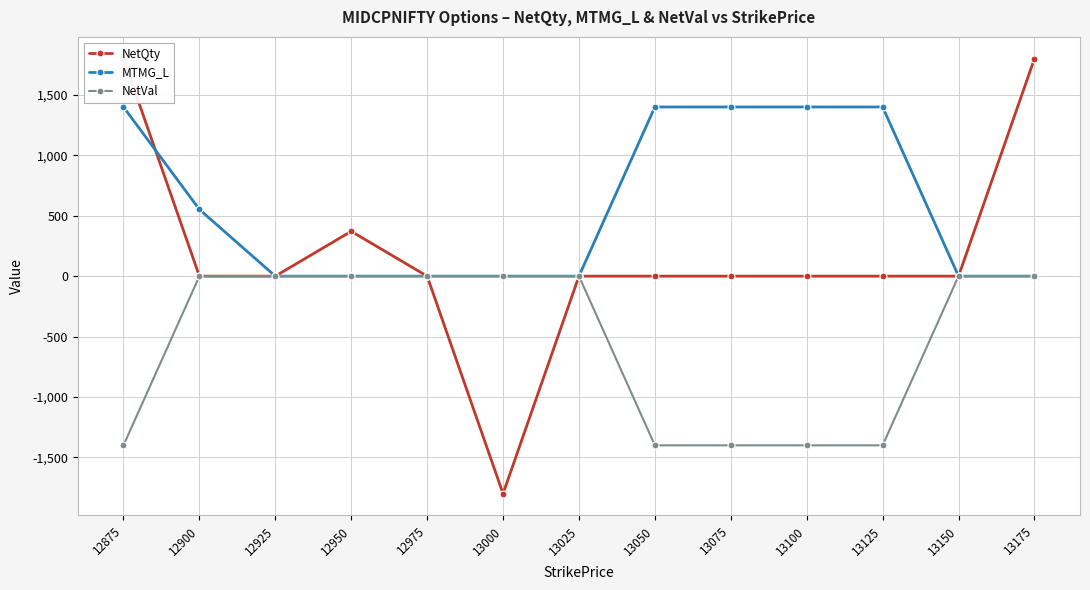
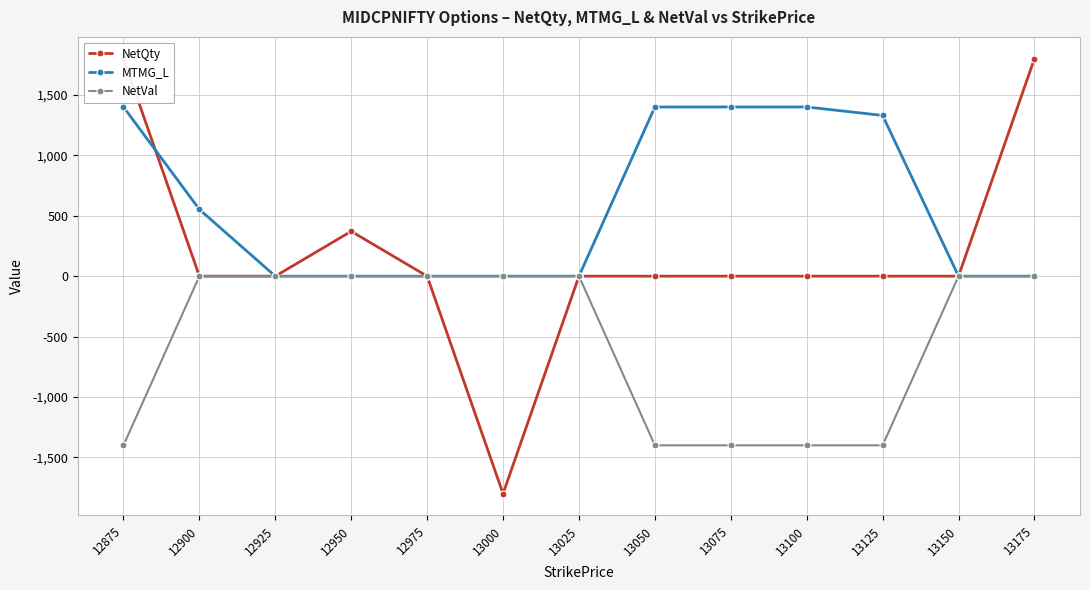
MTMG_L, 13125: 1,400 -> 1,330
